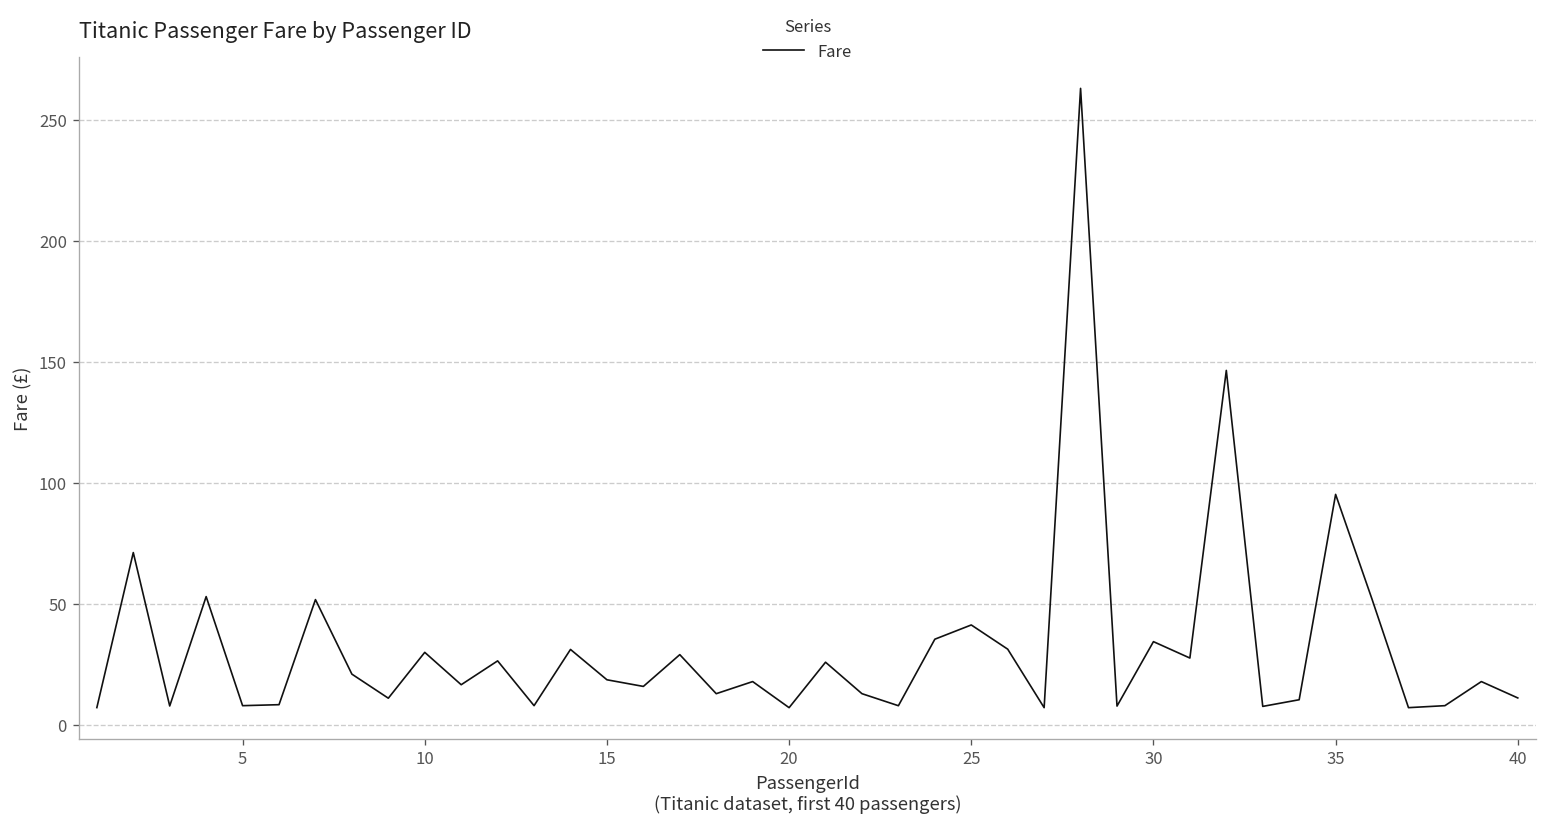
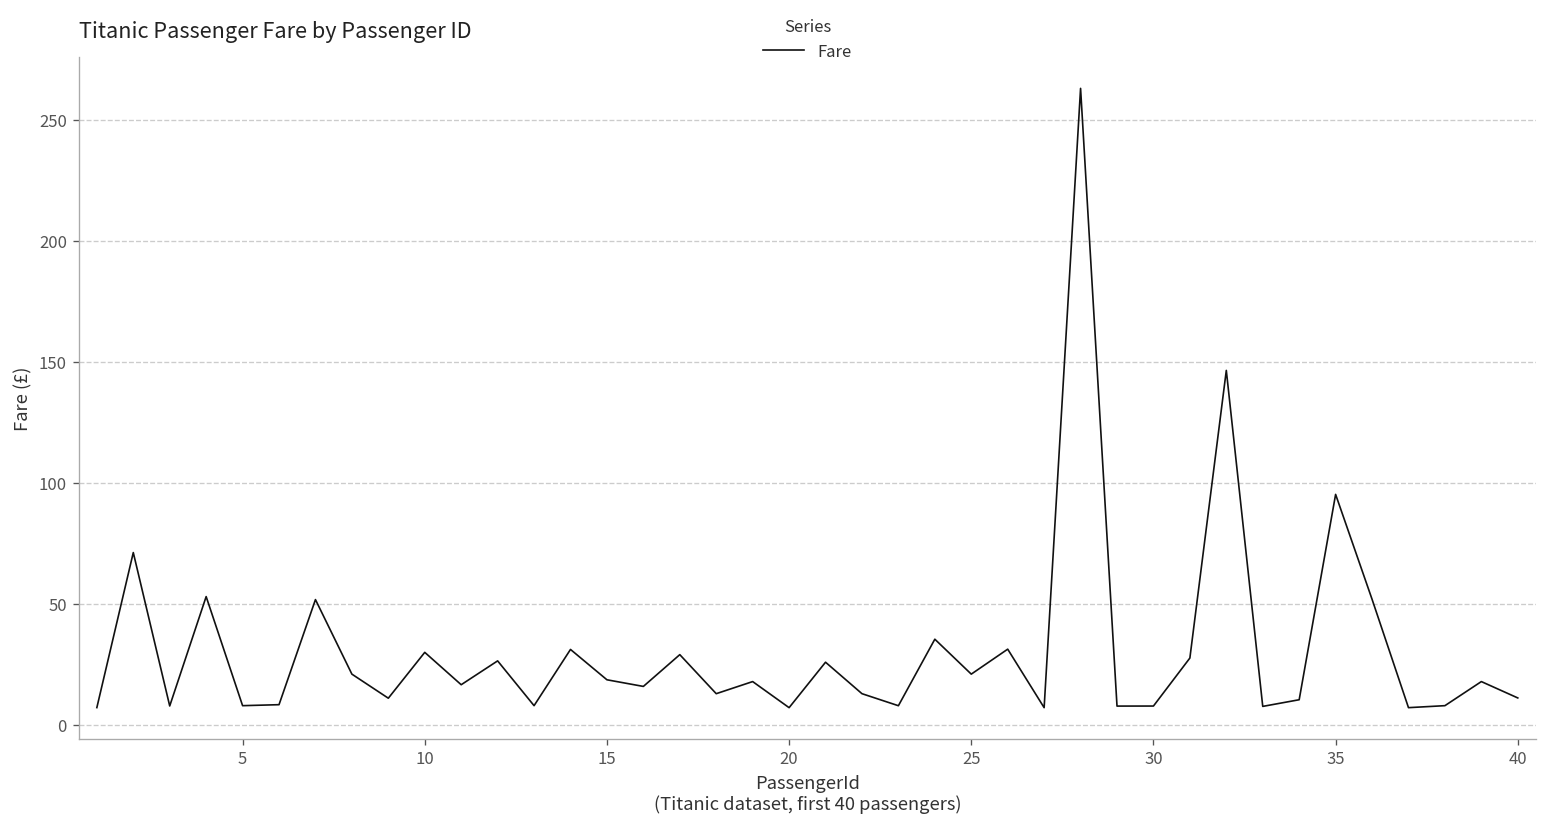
25: 41 -> 21
30: 34 -> 8
